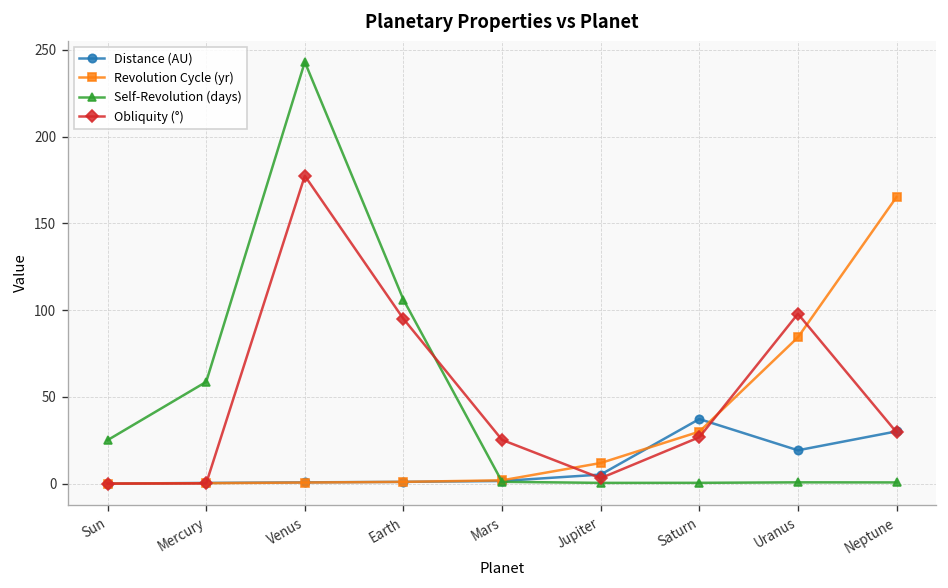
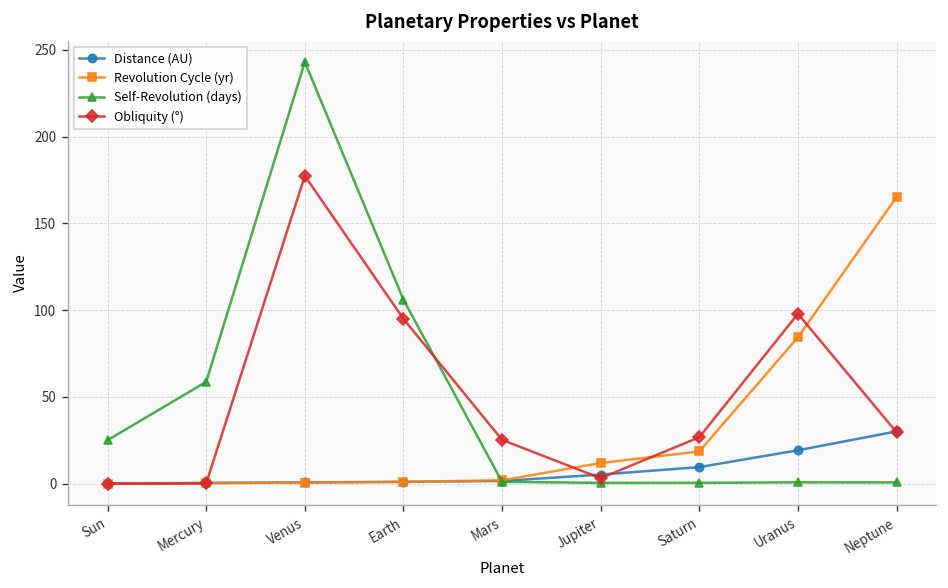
Distance (AU), Saturn: 37 -> 10
Revolution Cycle (yr), Saturn: 30 -> 19
